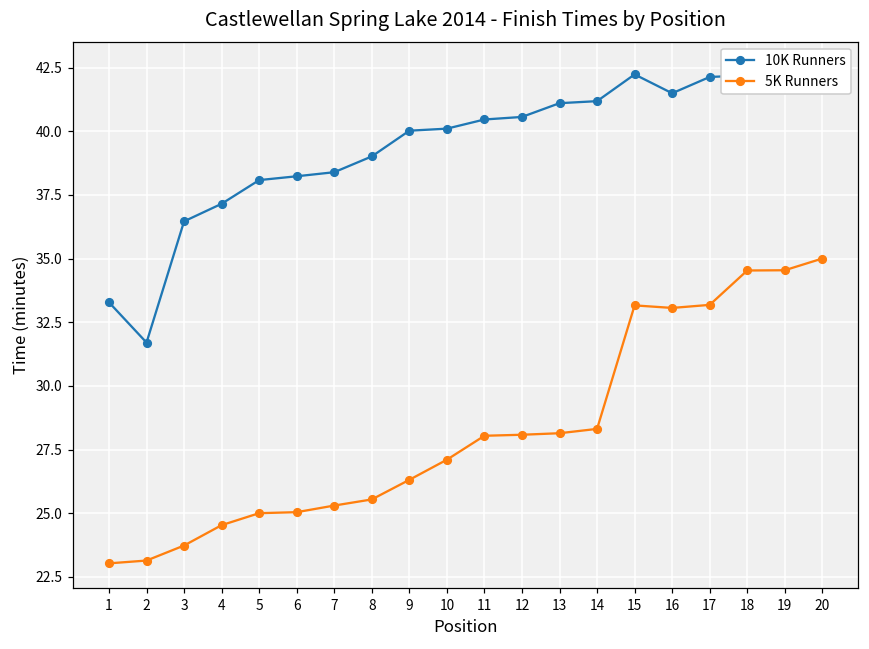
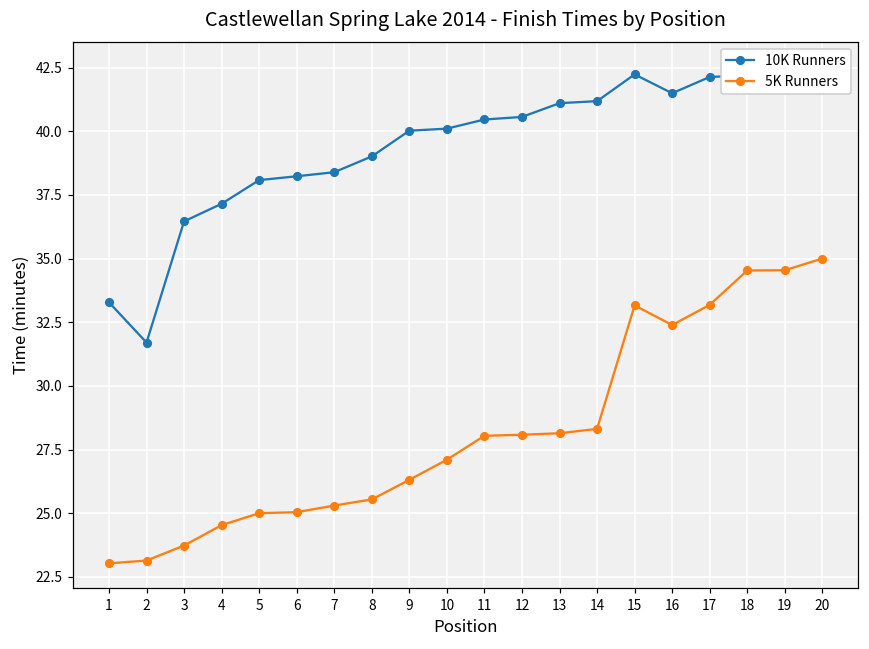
5K Runners, 16: 33.1 -> 32.4
